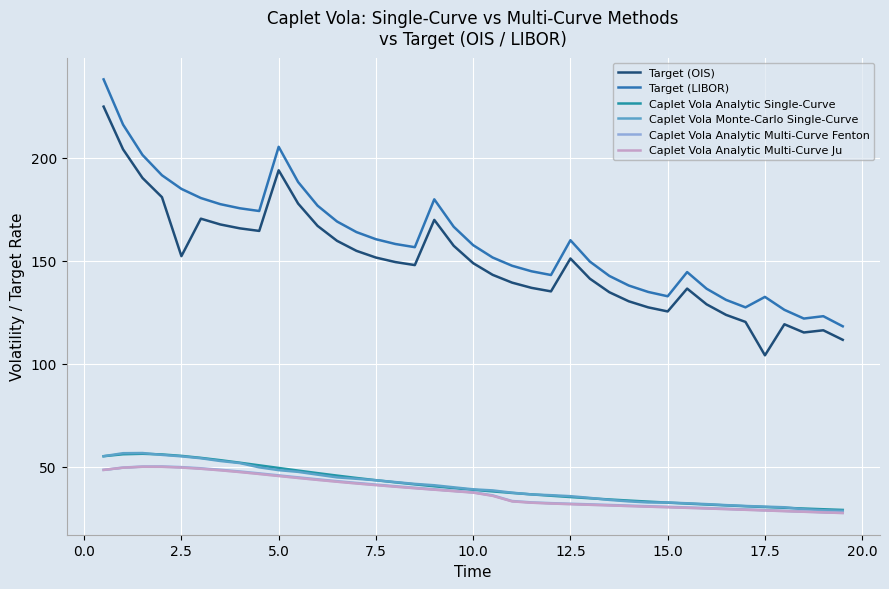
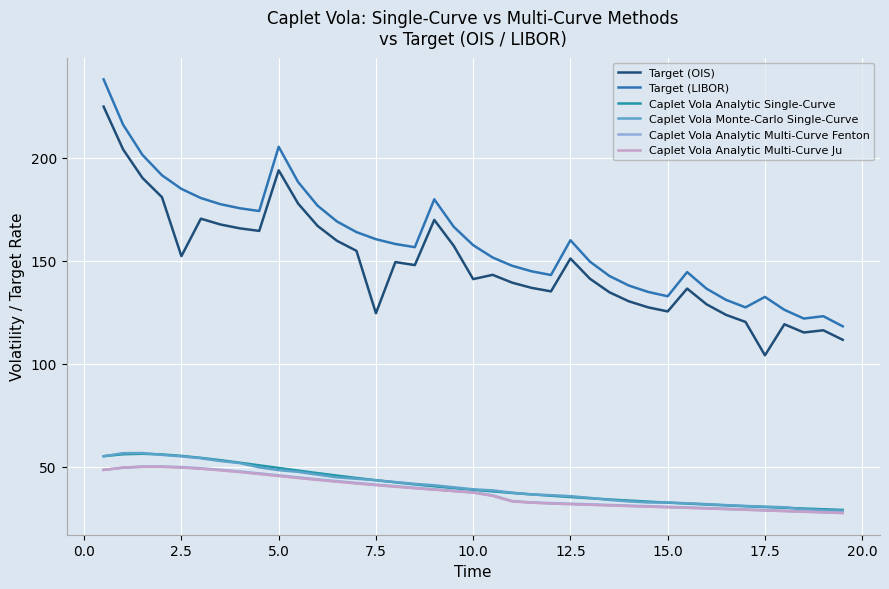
Target (OIS), 7.5: 152 -> 124
Target (OIS), 10.0: 149 -> 141
